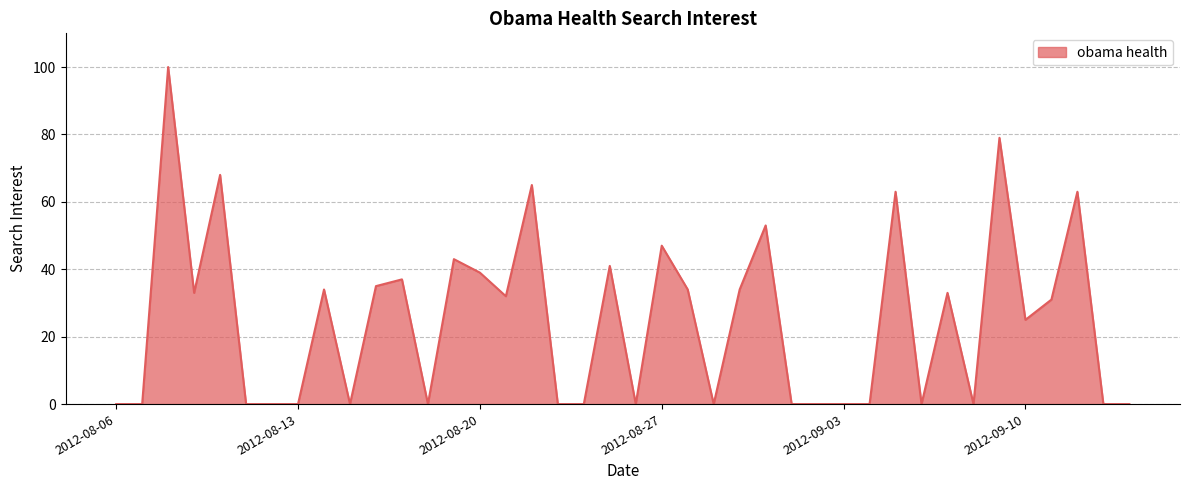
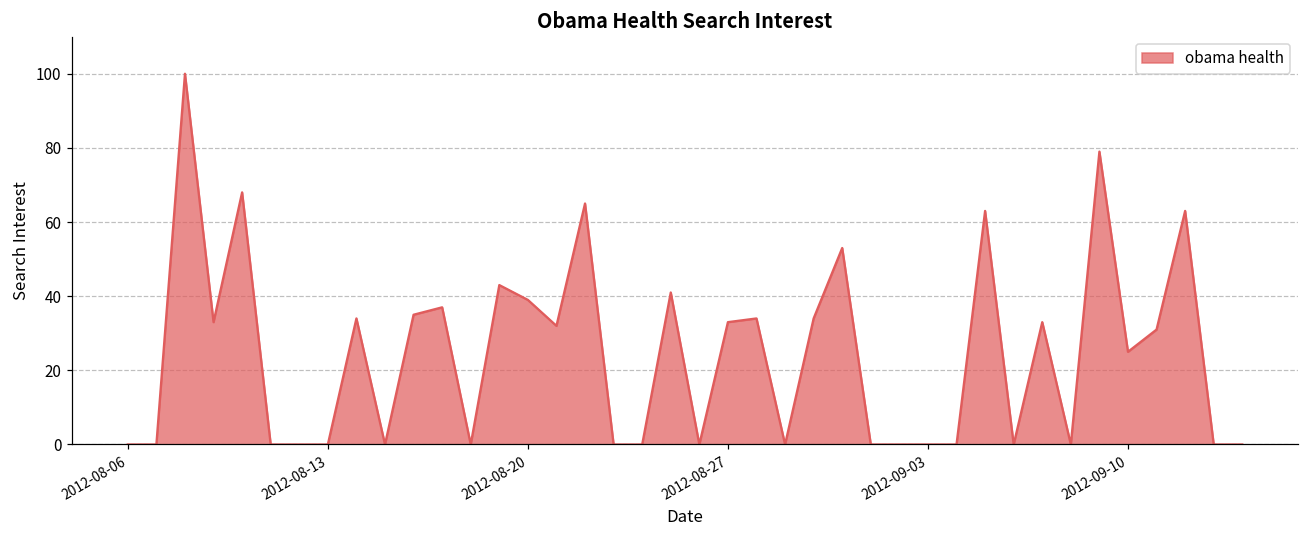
2012-08-27: 47 -> 33
